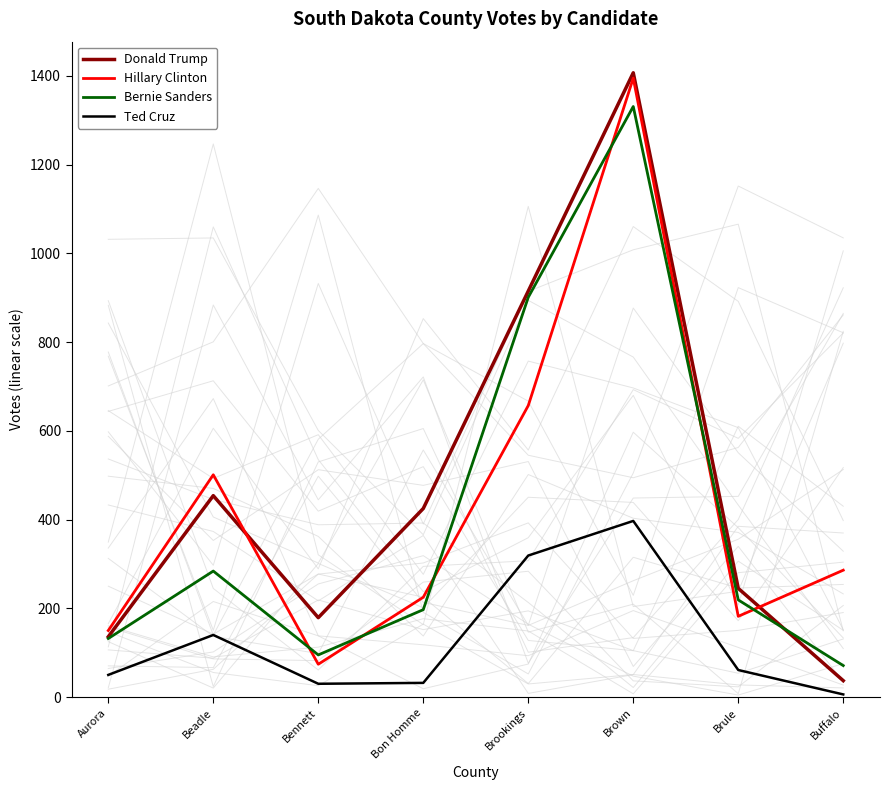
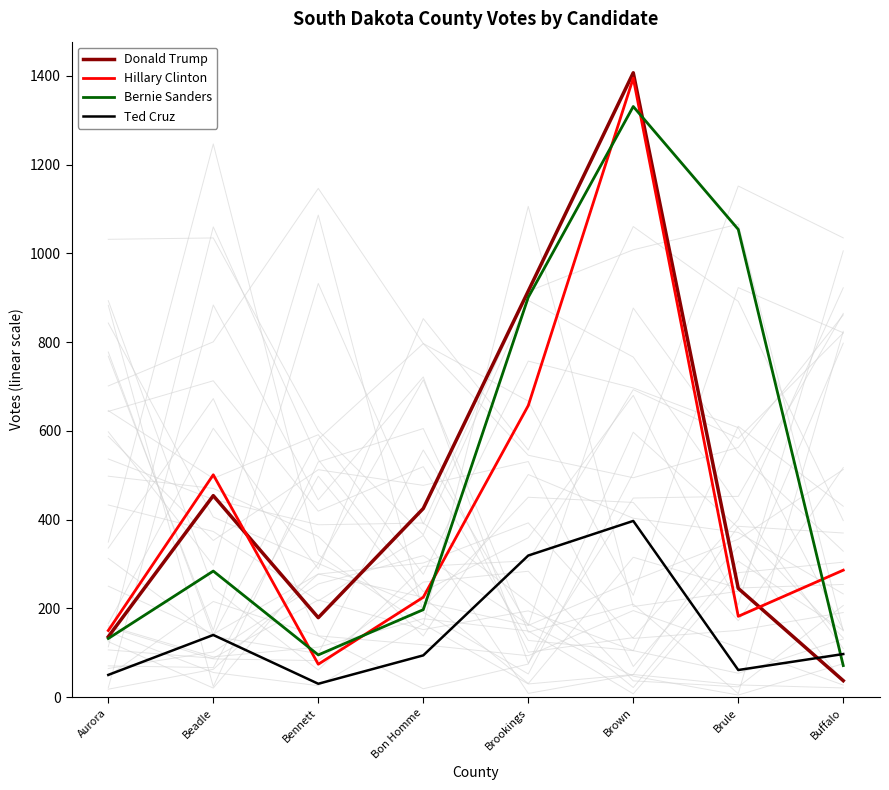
Ted Cruz, Bon Homme: 30 -> 90
Bernie Sanders, Brule: 220 -> 1050
Ted Cruz, Buffalo: 10 -> 100
